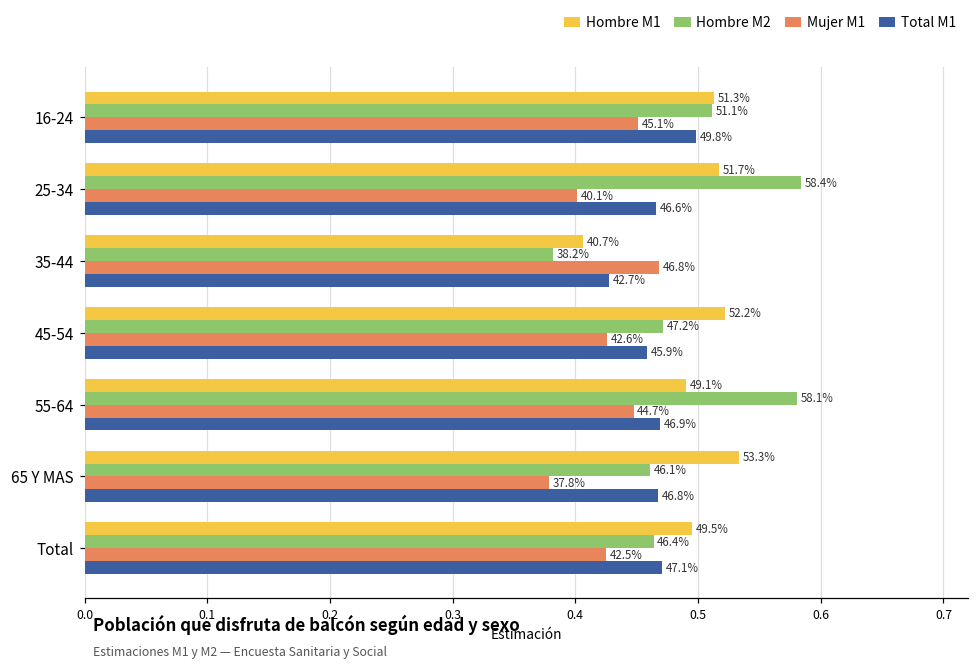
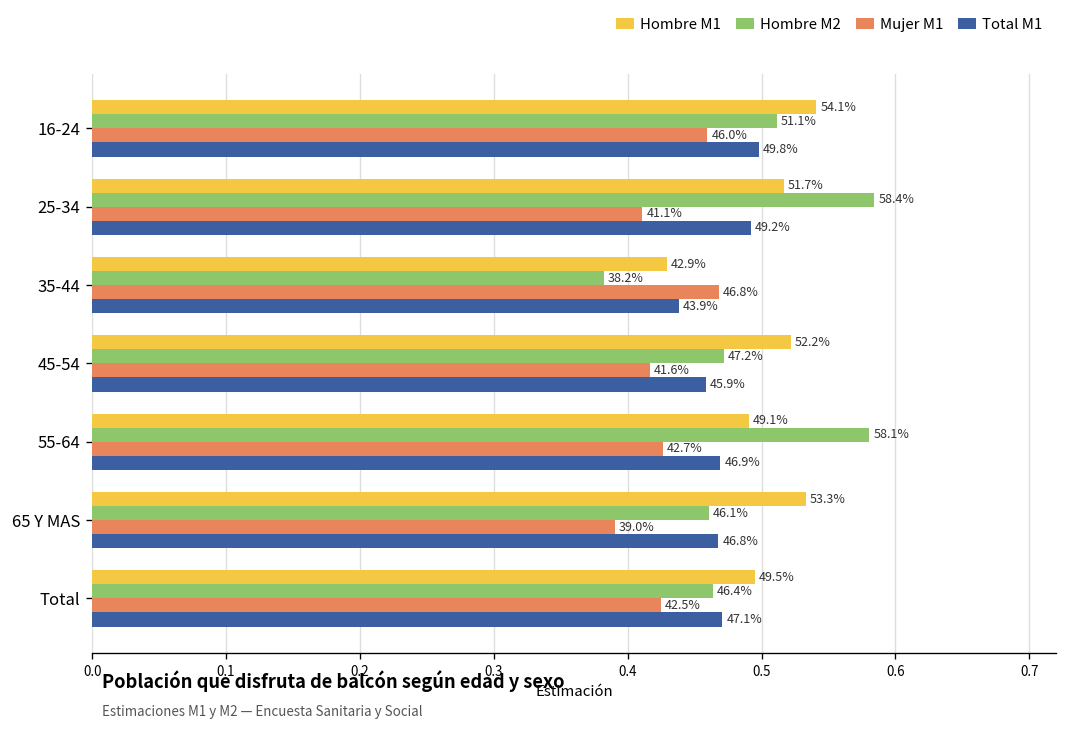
Hombre M1, 16-24: 51.3% -> 54.1%
Mujer M1, 16-24: 45.1% -> 46.0%
Mujer M1, 25-34: 40.1% -> 41.1%
Total M1, 25-34: 46.6% -> 49.2%
Hombre M1, 35-44: 40.7% -> 42.9%
Total M1, 35-44: 42.7% -> 43.9%
Mujer M1, 45-54: 42.6% -> 41.6%
Mujer M1, 55-64: 44.7% -> 42.7%
Mujer M1, 65 Y MAS: 37.8% -> 39.0%
